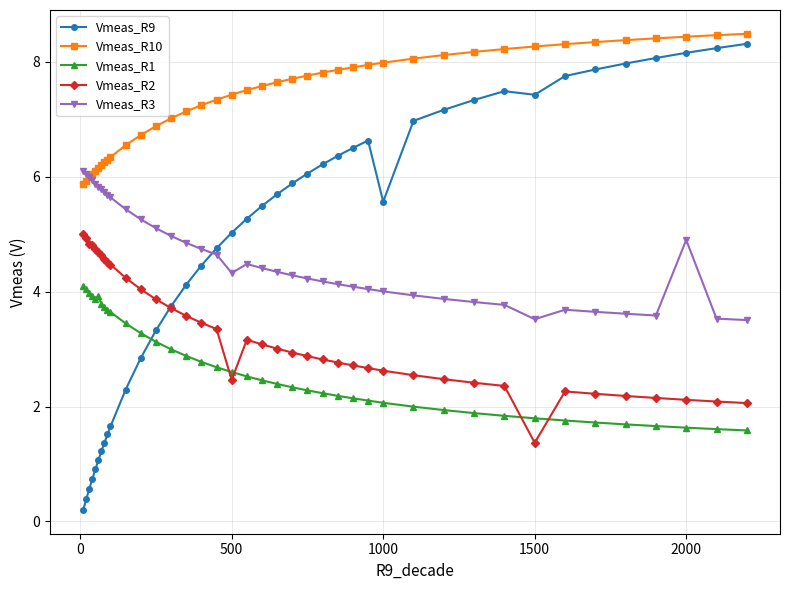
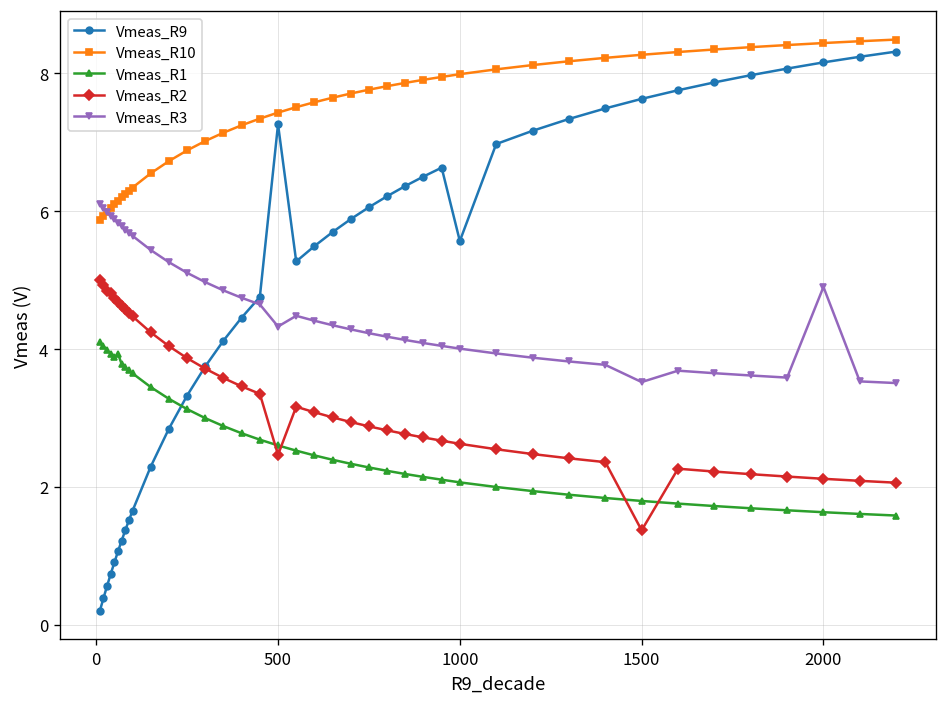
Vmeas_R9, 500: 5.0 -> 7.3
Vmeas_R9, 1500: 7.4 -> 7.6
